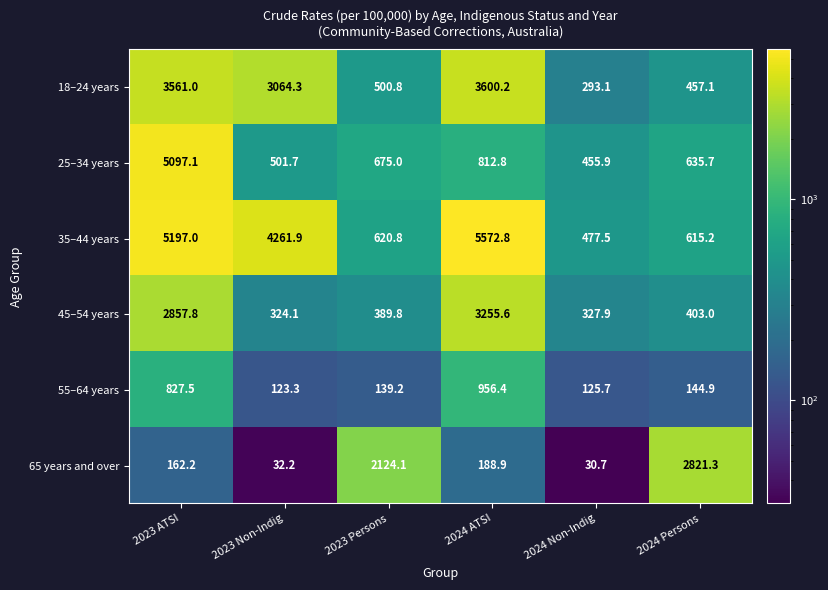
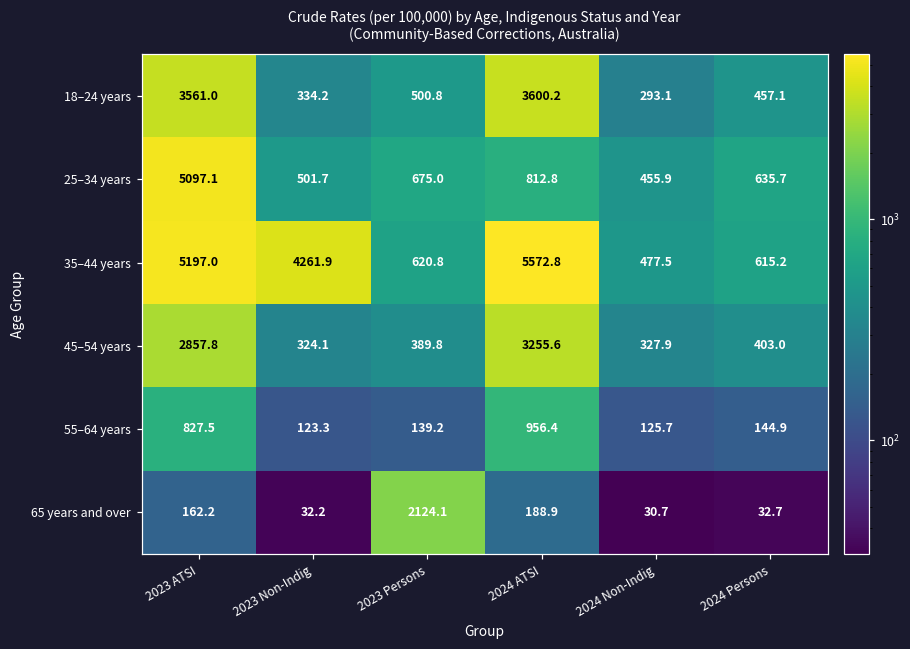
18–24 years, 2023 Non-Indig: 3064.3 -> 334.2
65 years and over, 2024 Persons: 2821.3 -> 32.7
